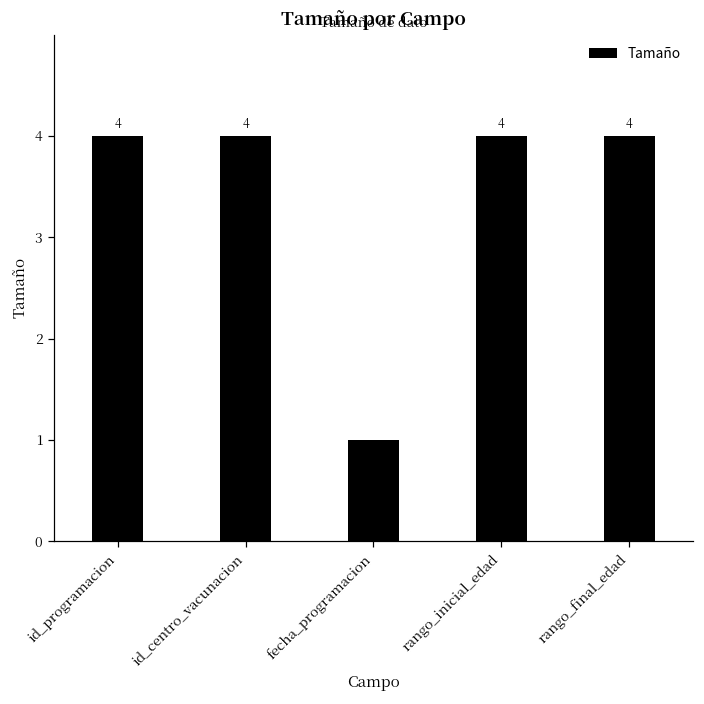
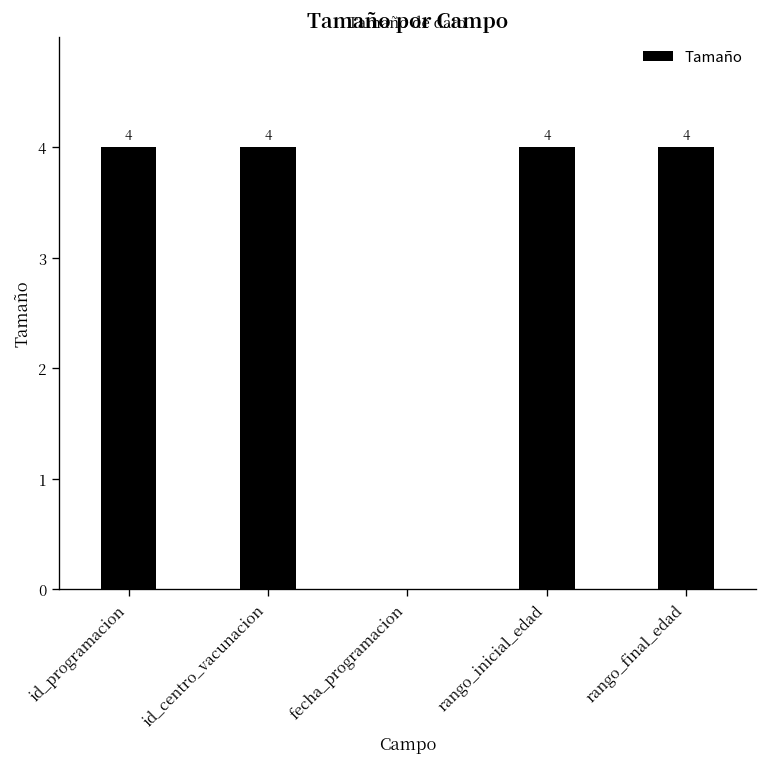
fecha_programacion: 1 -> 0
